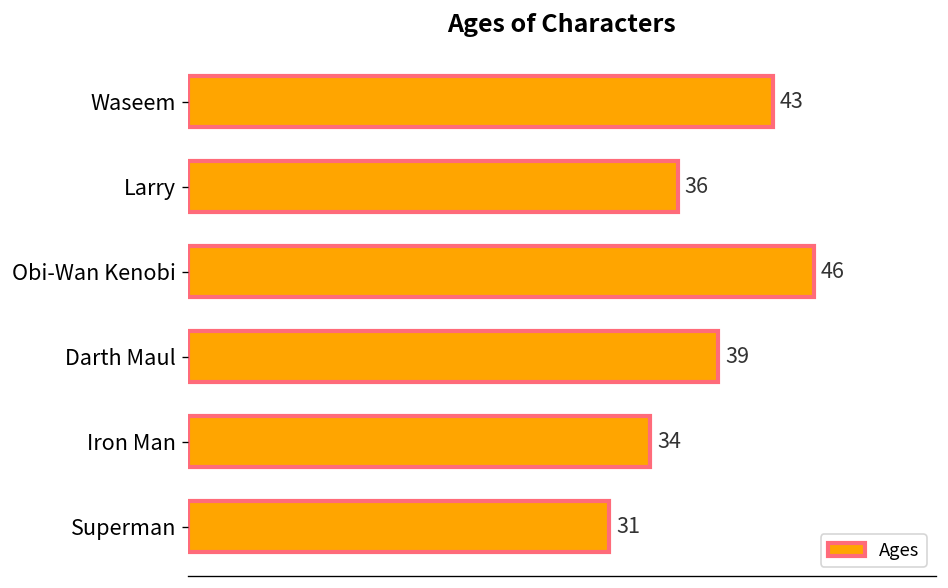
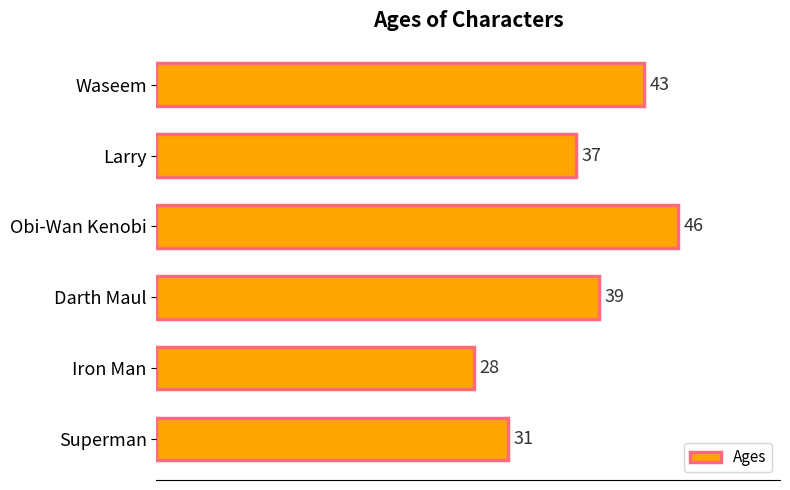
Larry: 36 -> 37
Iron Man: 34 -> 28
